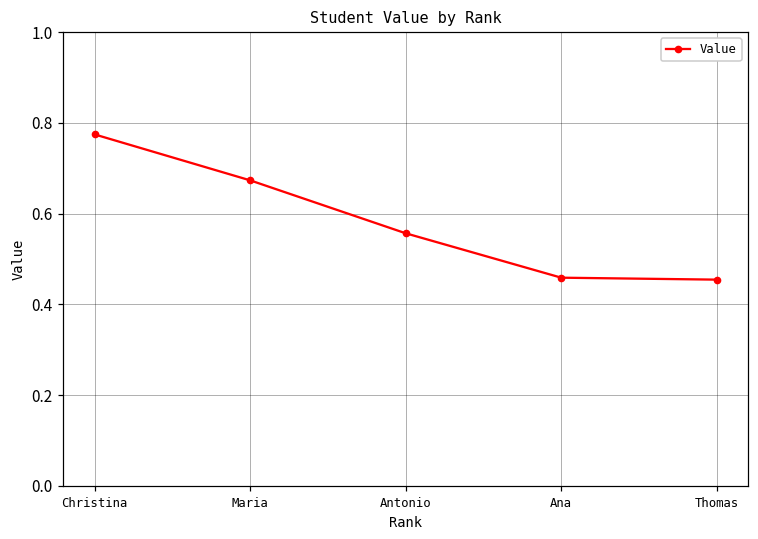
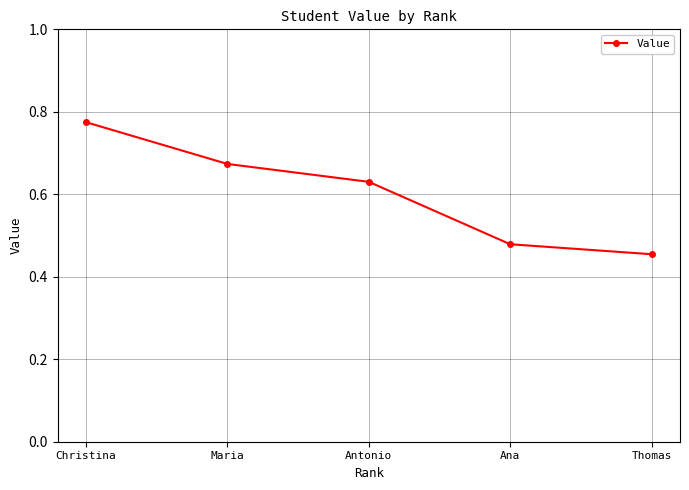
Antonio: 0.56 -> 0.63
Ana: 0.46 -> 0.48
